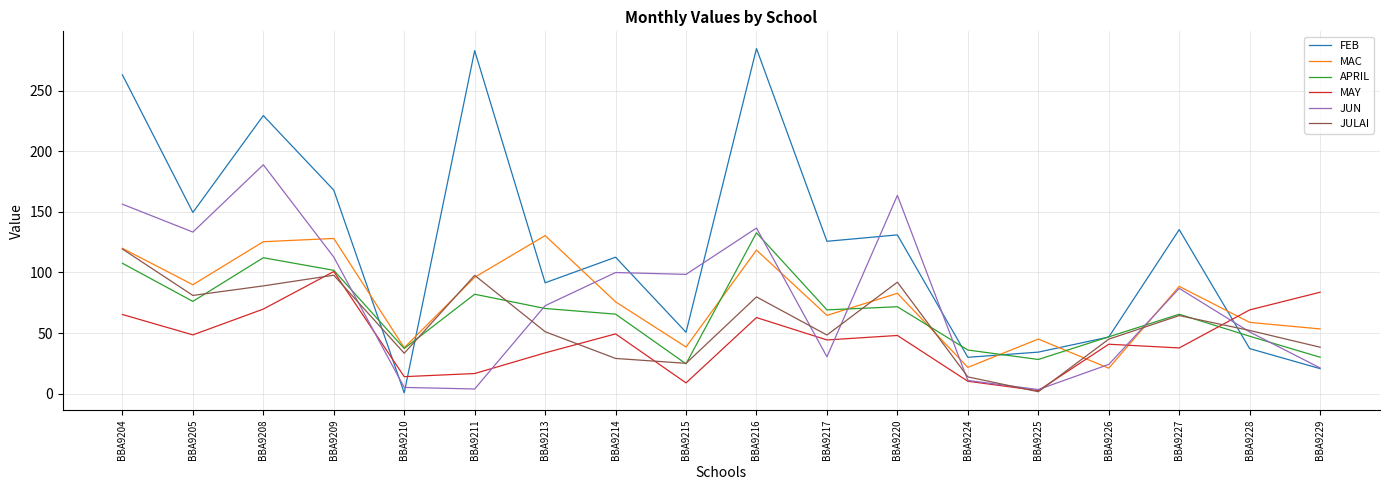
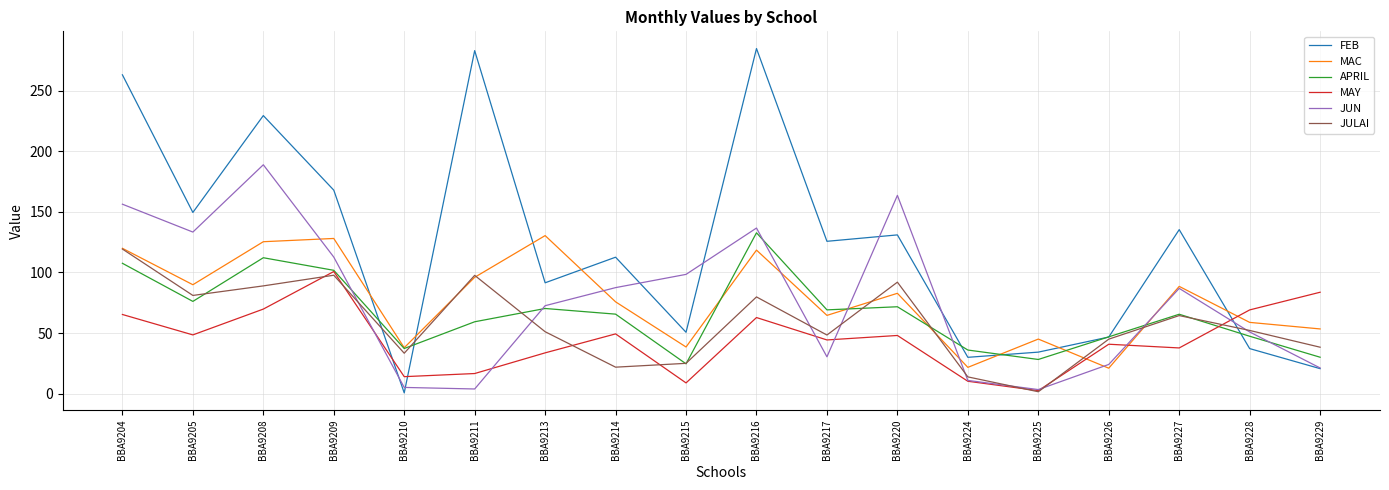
APRIL, BBA9211: 82 -> 59
JUN, BBA9214: 100 -> 87
JULAI, BBA9214: 29 -> 22
